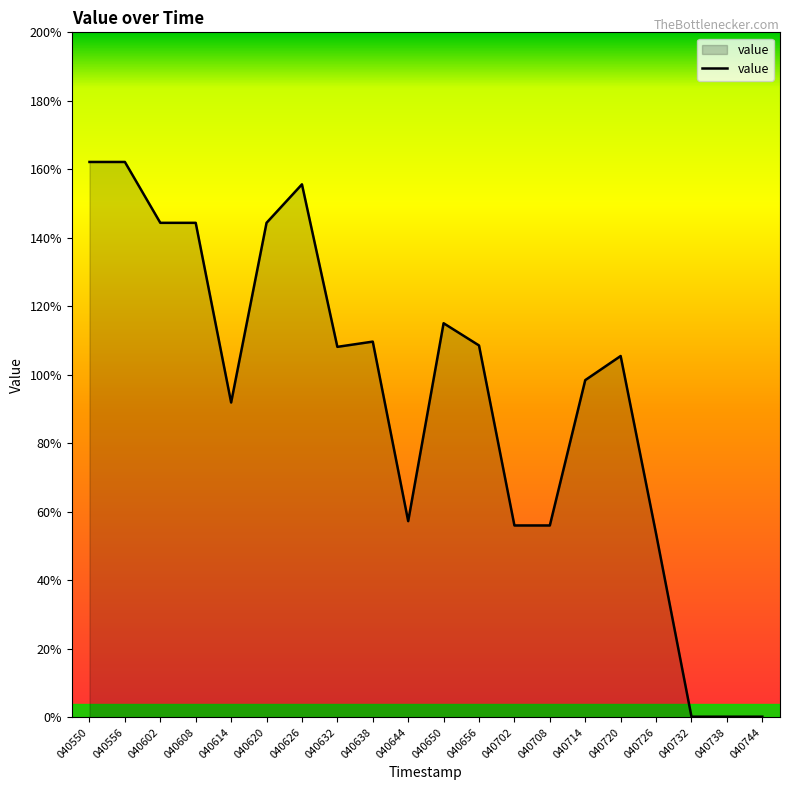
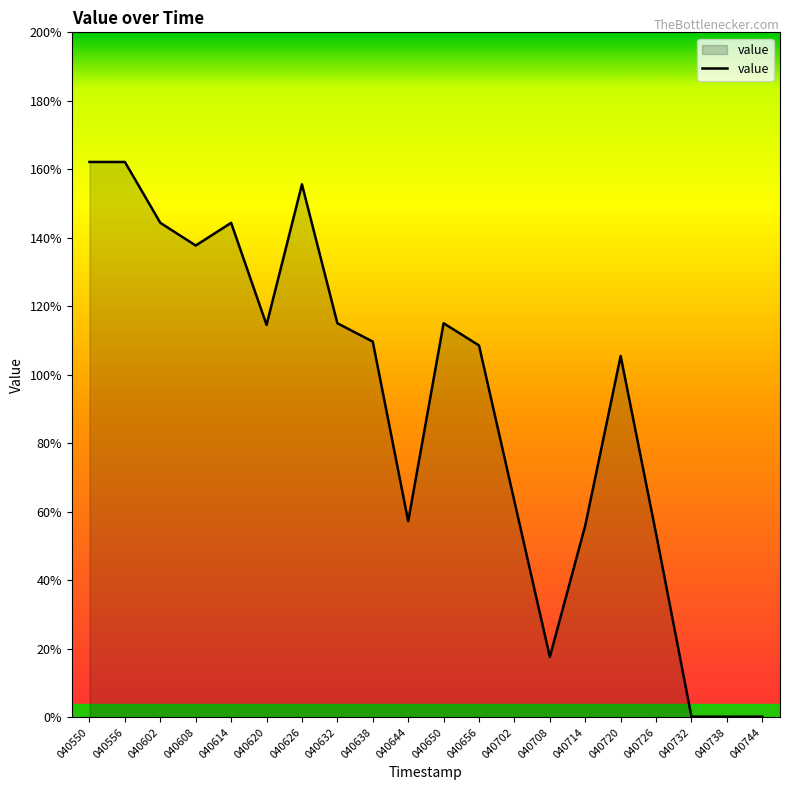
040608: 144% -> 138%
040614: 92% -> 144%
040620: 144% -> 115%
040632: 108% -> 115%
040702: 56% -> 63%
040708: 56% -> 18%
040714: 98% -> 56%
